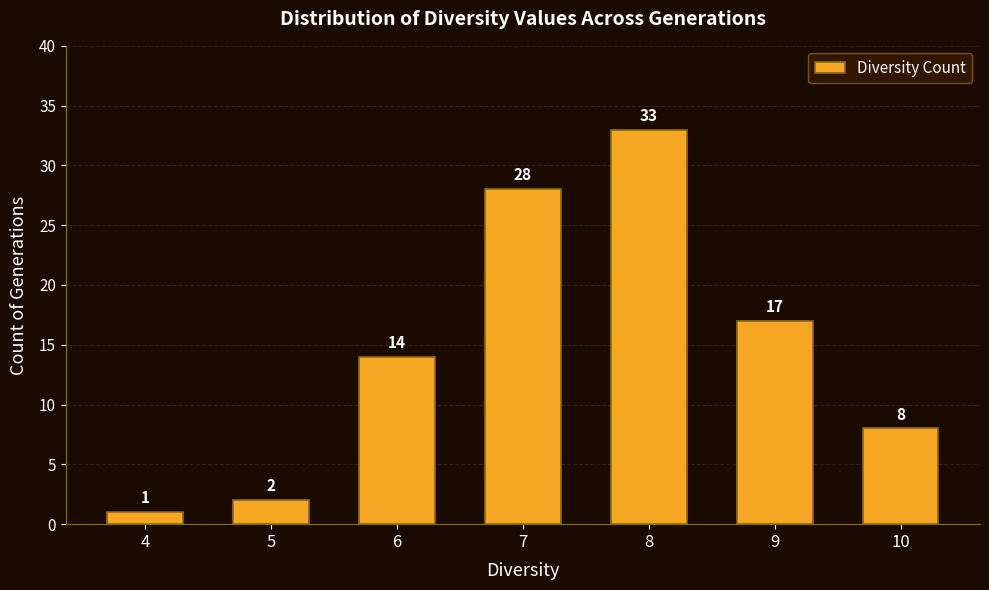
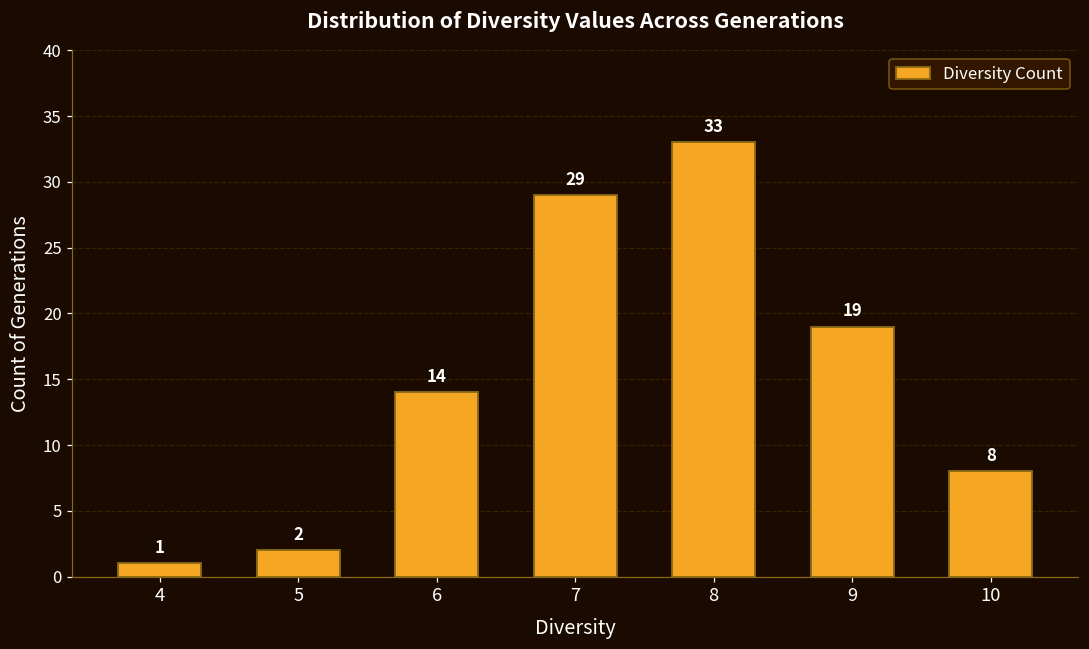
7: 28 -> 29
9: 17 -> 19
